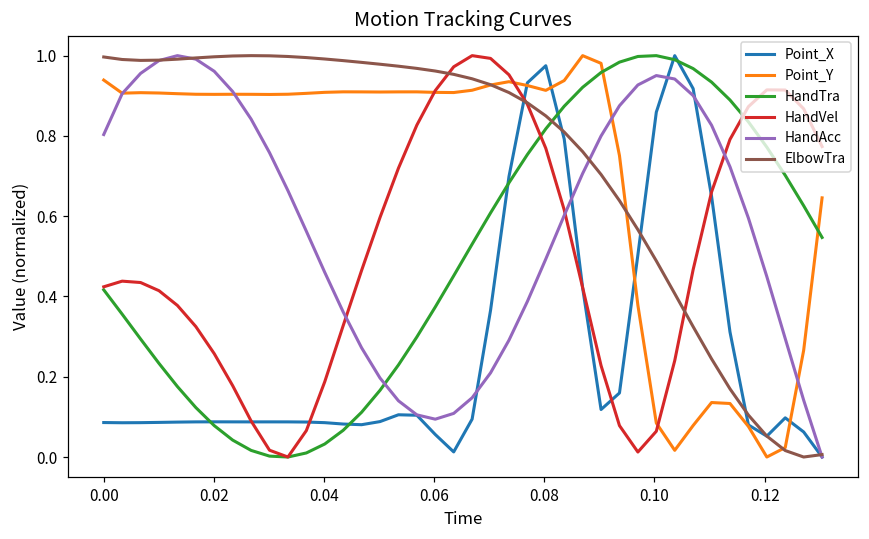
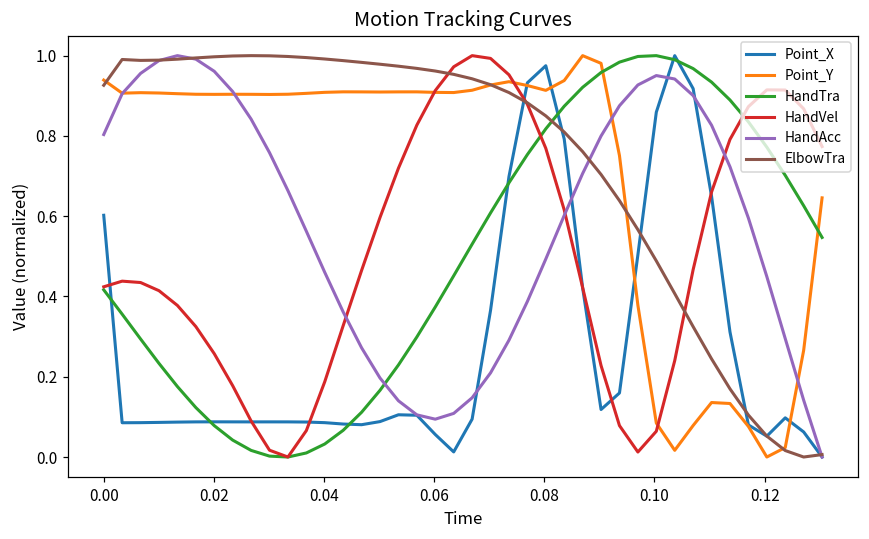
Point_X, 0.00: 0.09 -> 0.60
ElbowTra, 0.00: 1.00 -> 0.93
